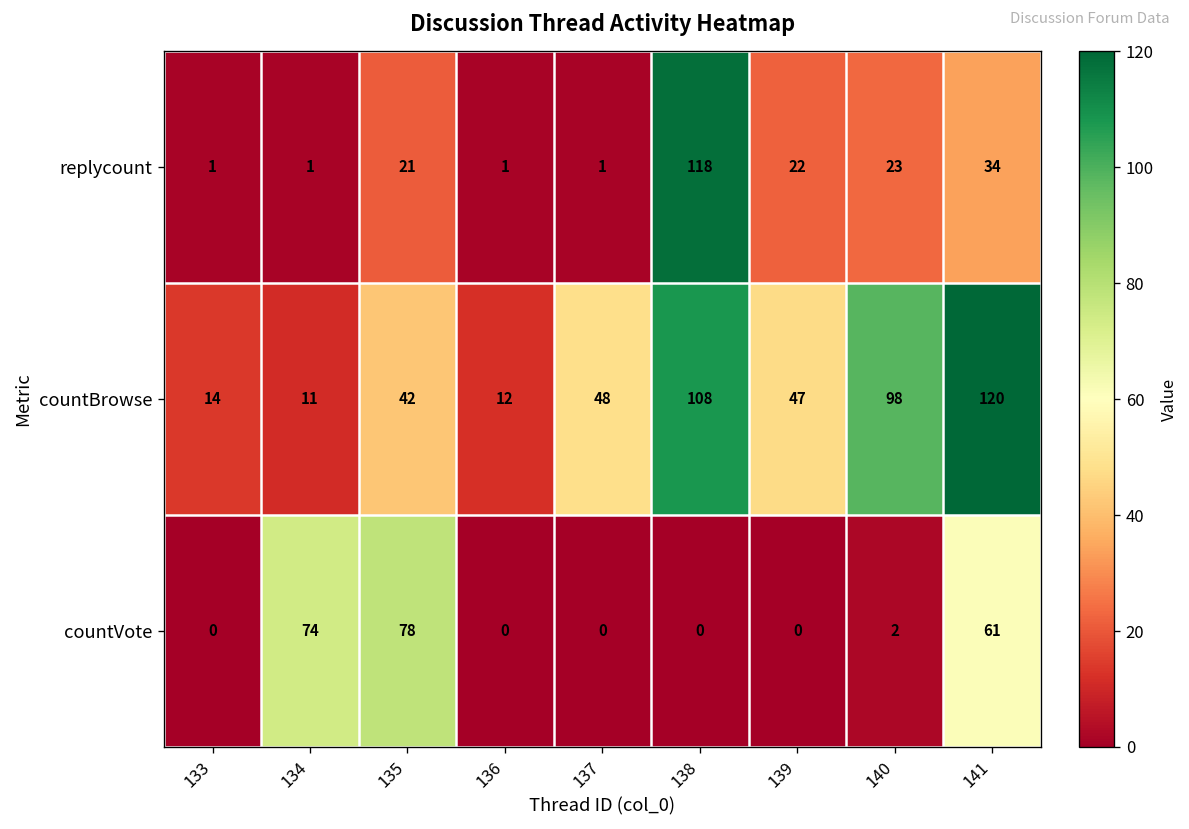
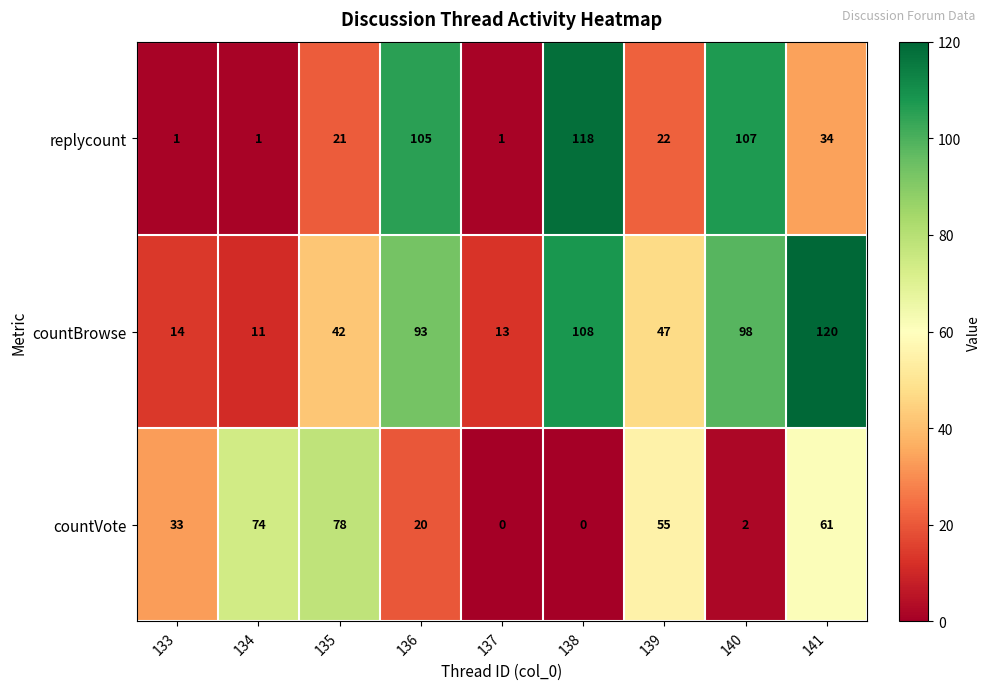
replycount, 136: 1 -> 105
replycount, 140: 23 -> 107
countBrowse, 136: 12 -> 93
countBrowse, 137: 48 -> 13
countVote, 133: 0 -> 33
countVote, 136: 0 -> 20
countVote, 139: 0 -> 55
